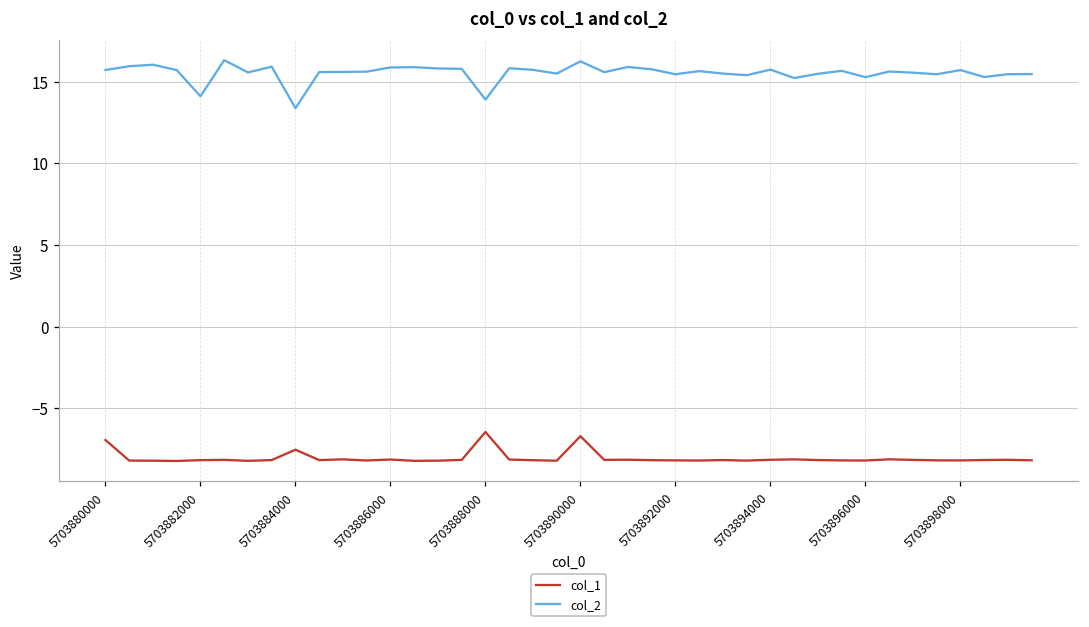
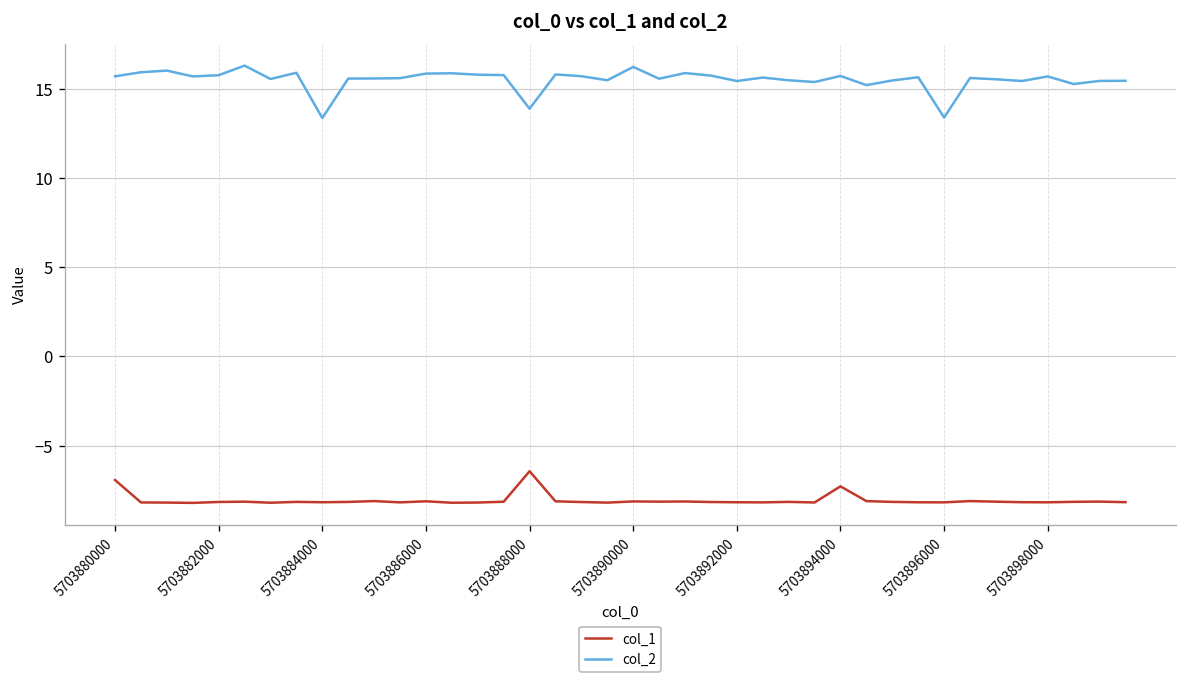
col_2, 5703882000: 14.1 -> 15.8
col_1, 5703884000: -7.5 -> -8.2
col_1, 5703890000: -6.7 -> -8.1
col_1, 5703894000: -8.1 -> -7.3
col_2, 5703896000: 15.3 -> 13.4
